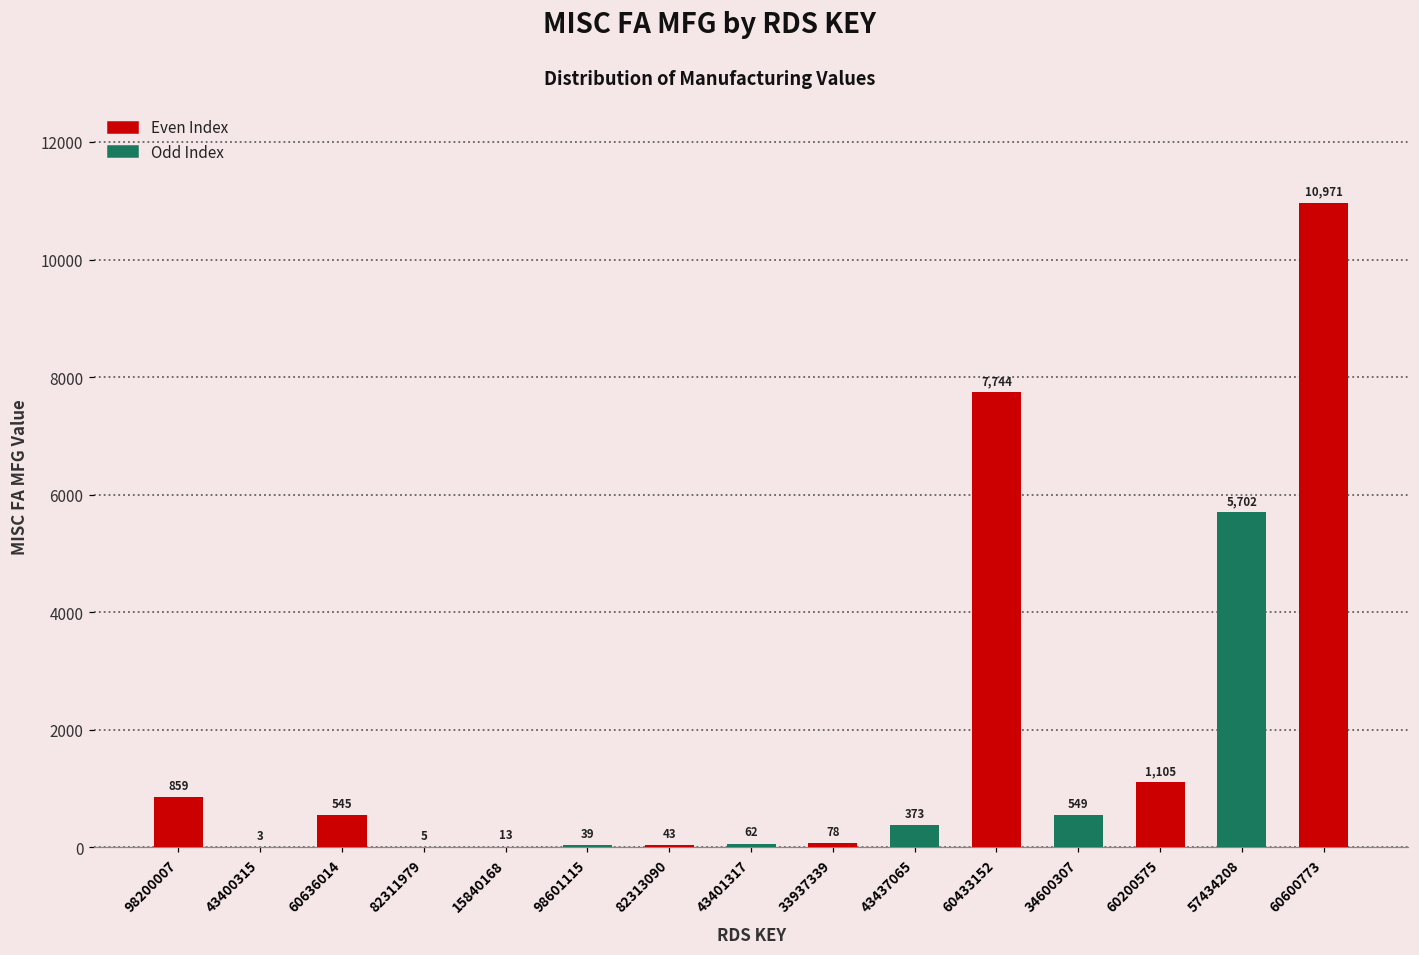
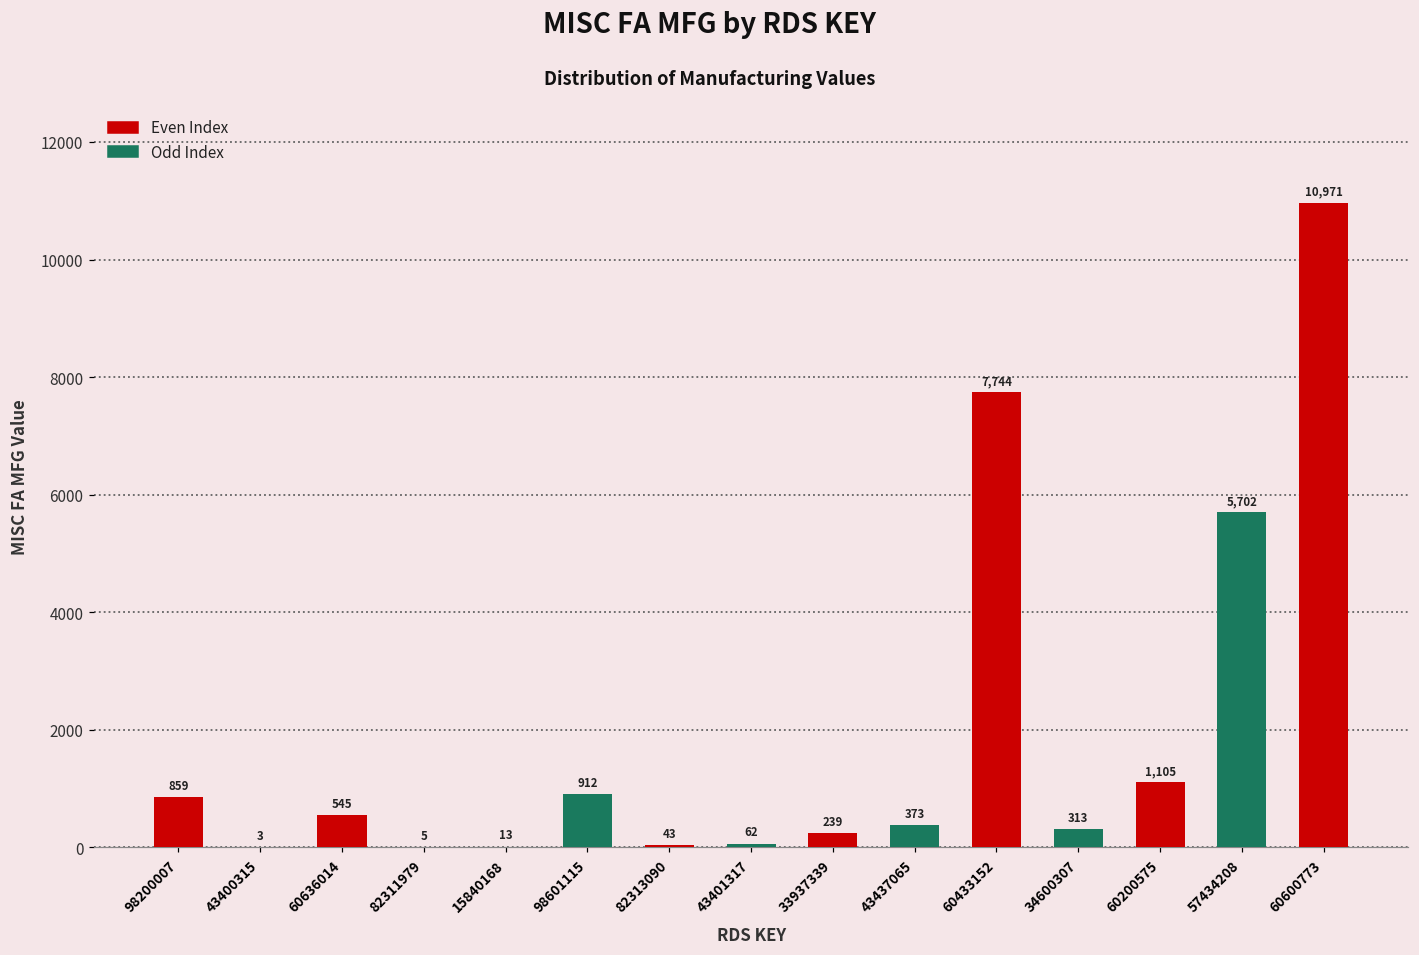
98601115: 39 -> 912
33937339: 78 -> 239
34600307: 549 -> 313
